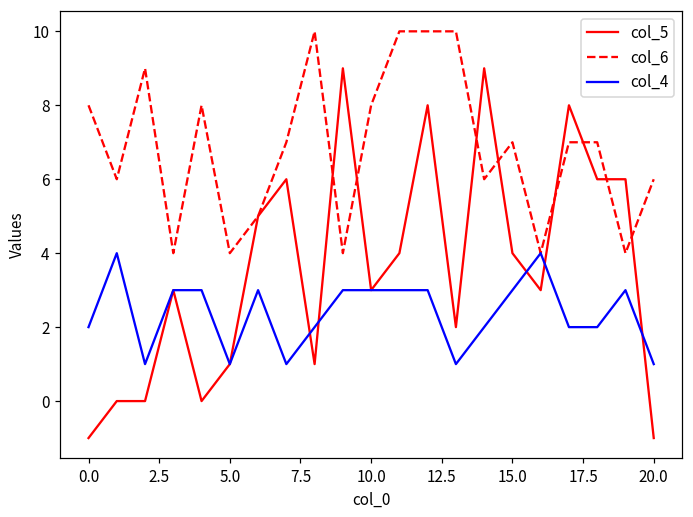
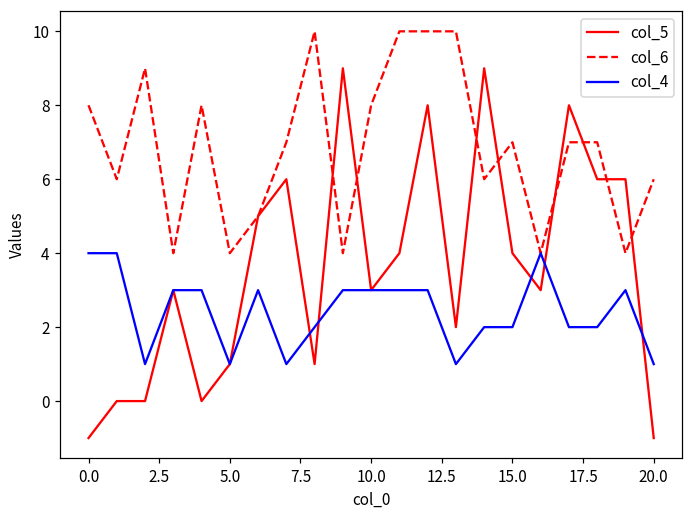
col_4, 0.0: 2 -> 4
col_4, 15.0: 3 -> 2
